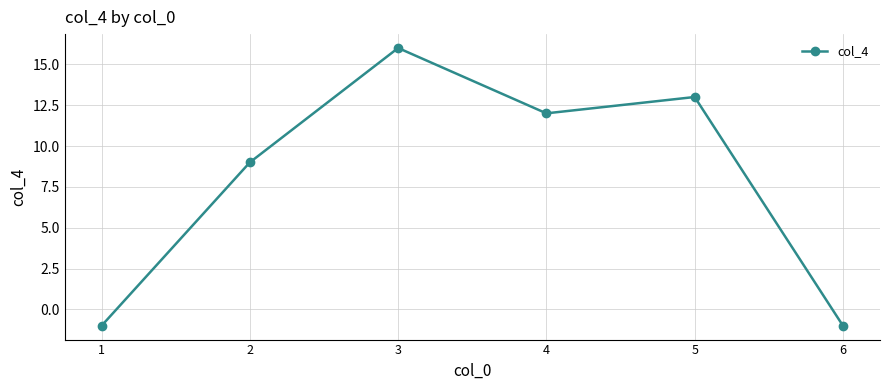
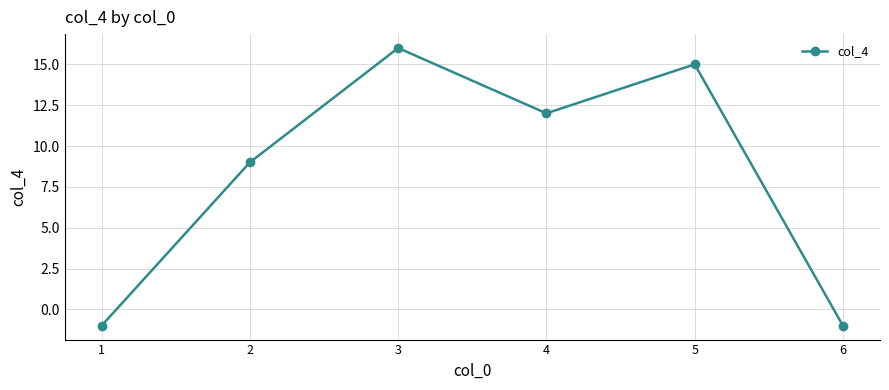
5: 13 -> 15
